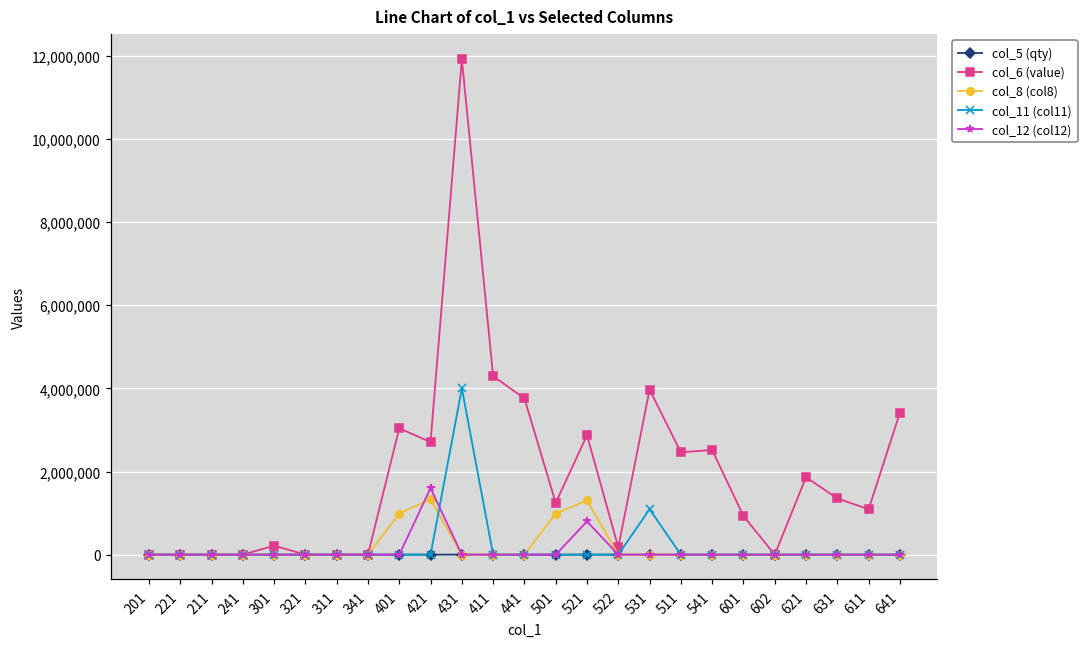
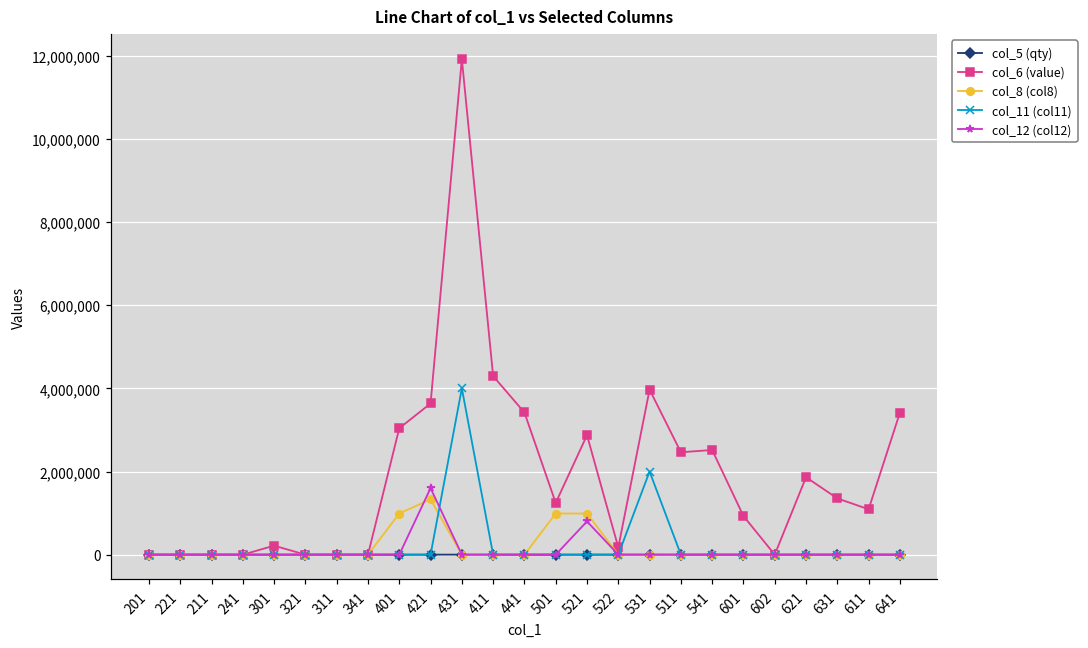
col_6 (value), 421: 2,700,000 -> 3,600,000
col_6 (value), 441: 3,800,000 -> 3,400,000
col_8 (col8), 521: 1,300,000 -> 1,000,000
col_11 (col11), 531: 1,100,000 -> 2,000,000
